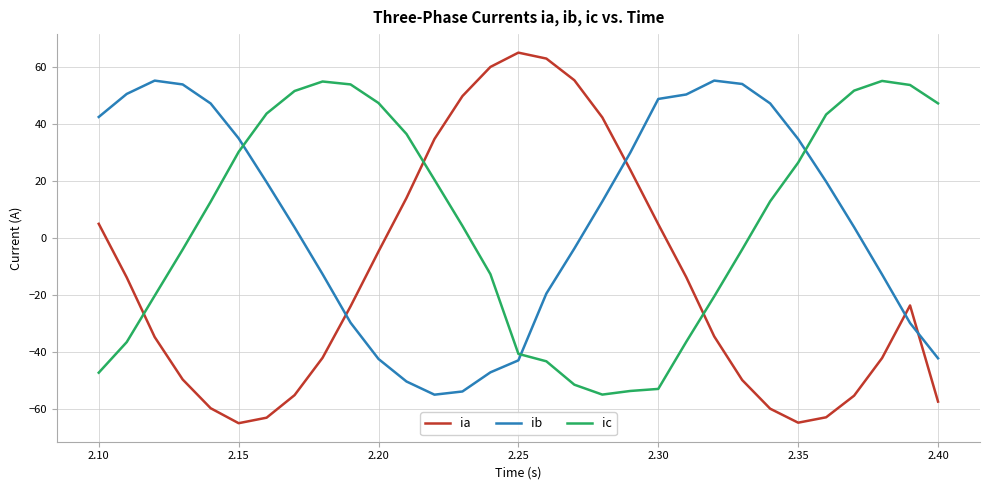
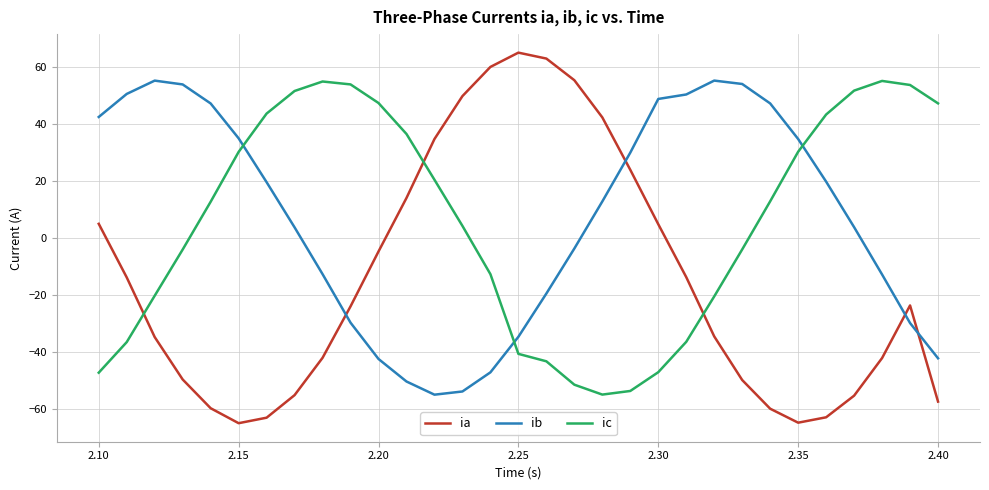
ib, 2.25: -43 -> -35
ic, 2.30: -53 -> -47
ic, 2.35: 26 -> 30
